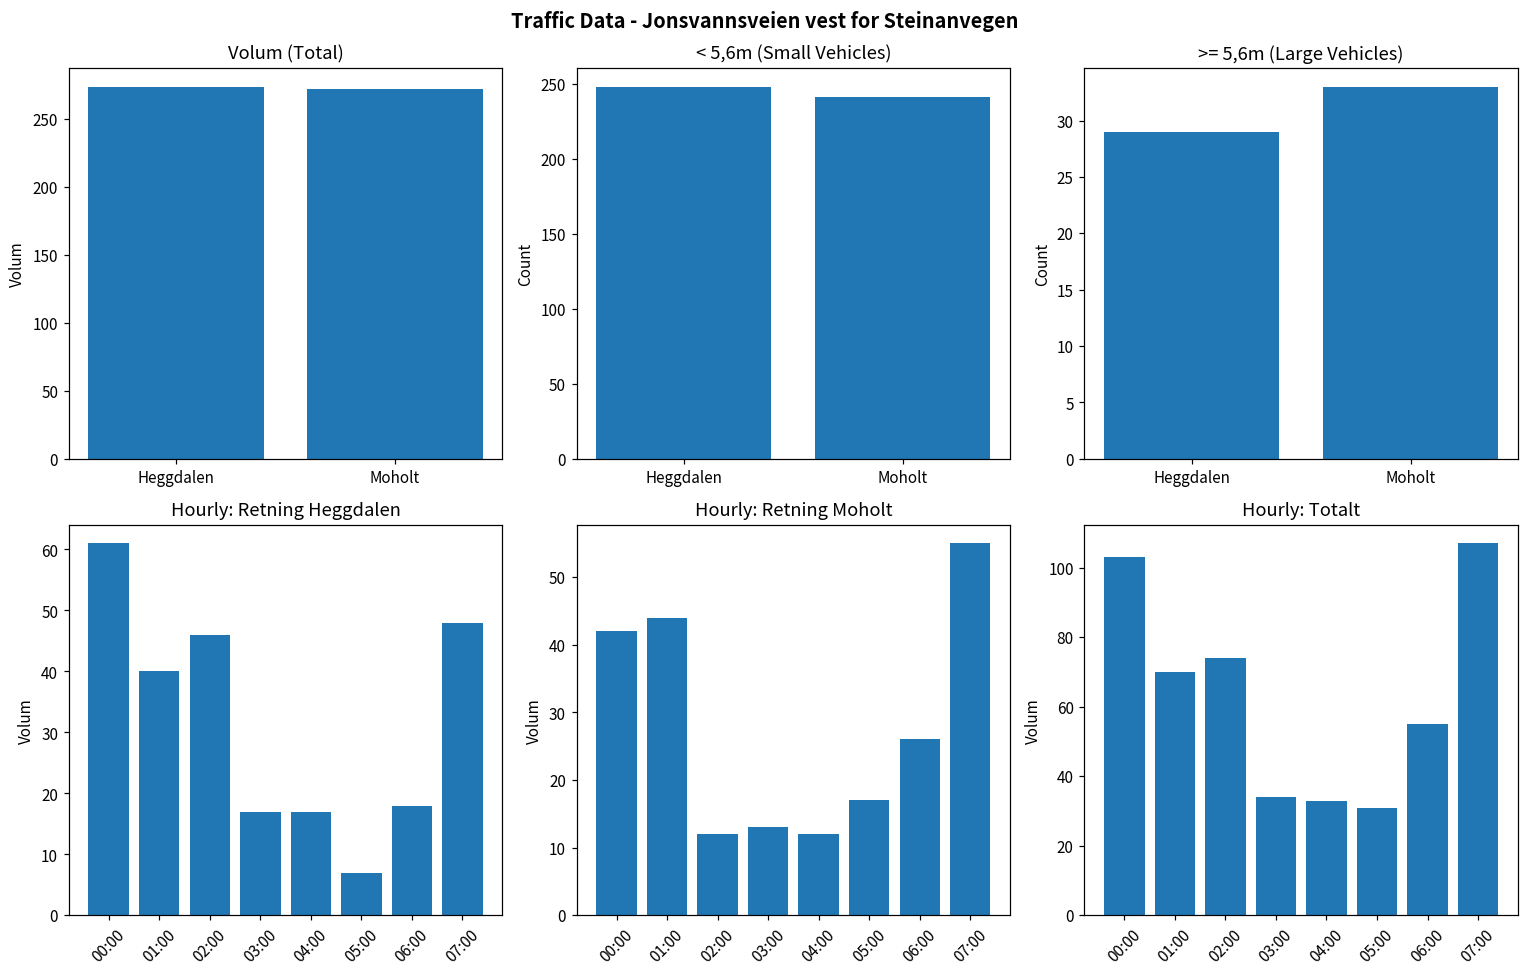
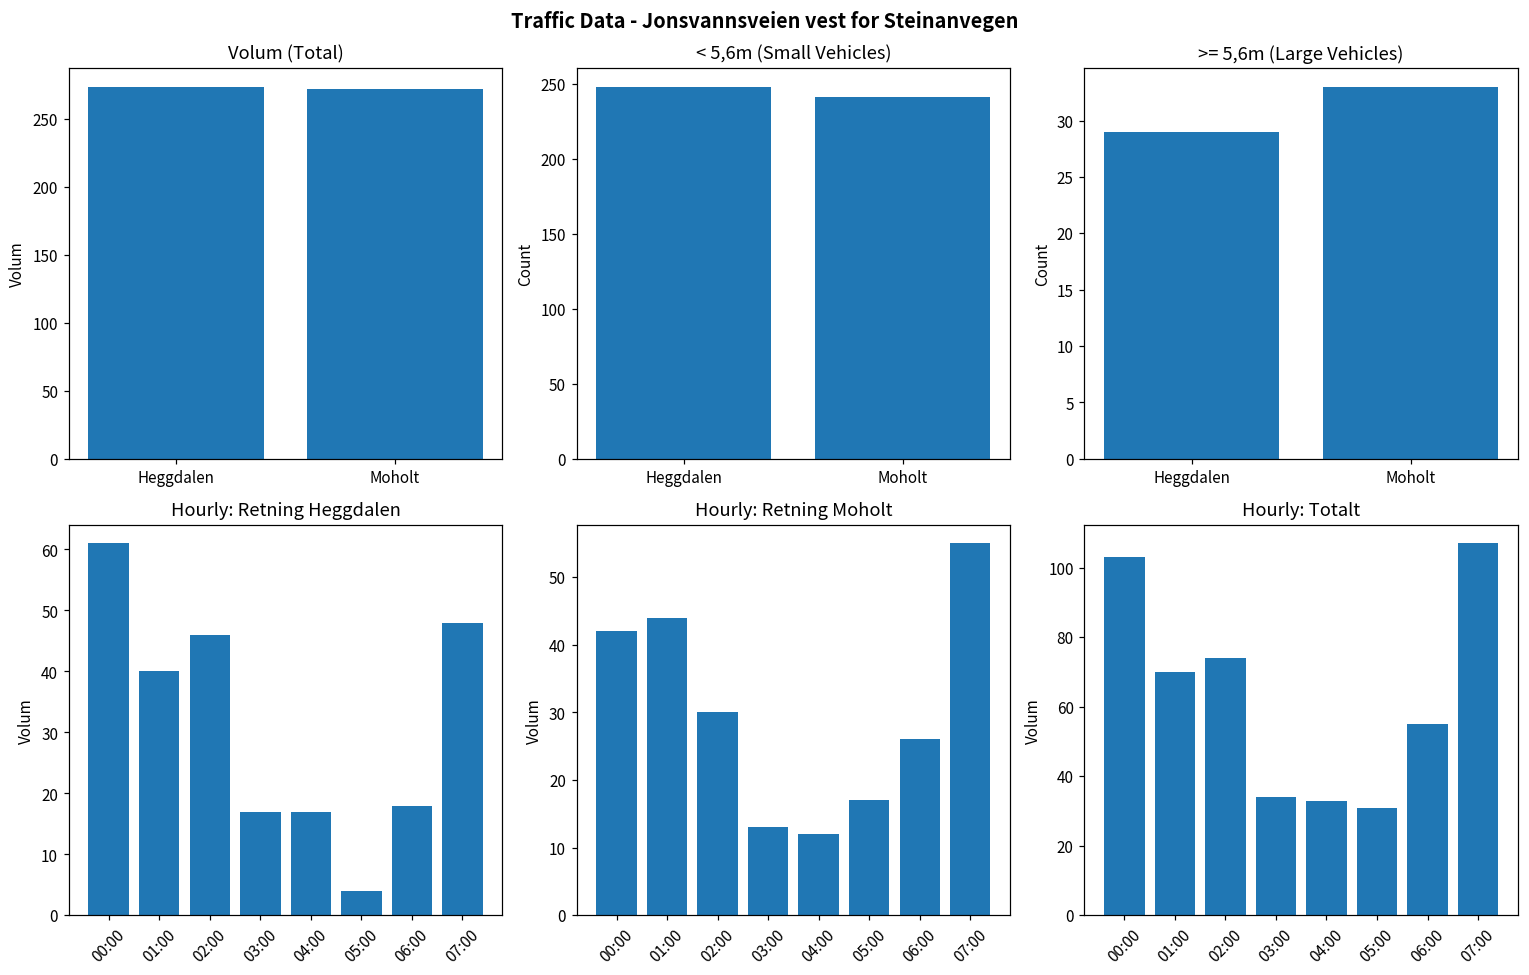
Hourly: Retning Heggdalen, 05:00: 7 -> 4
Hourly: Retning Moholt, 02:00: 12 -> 30
